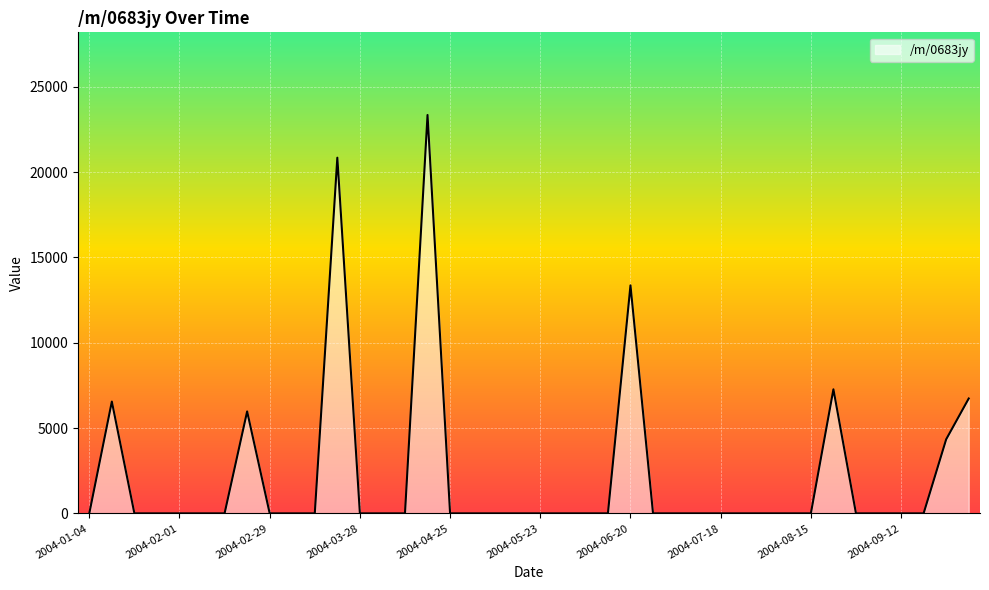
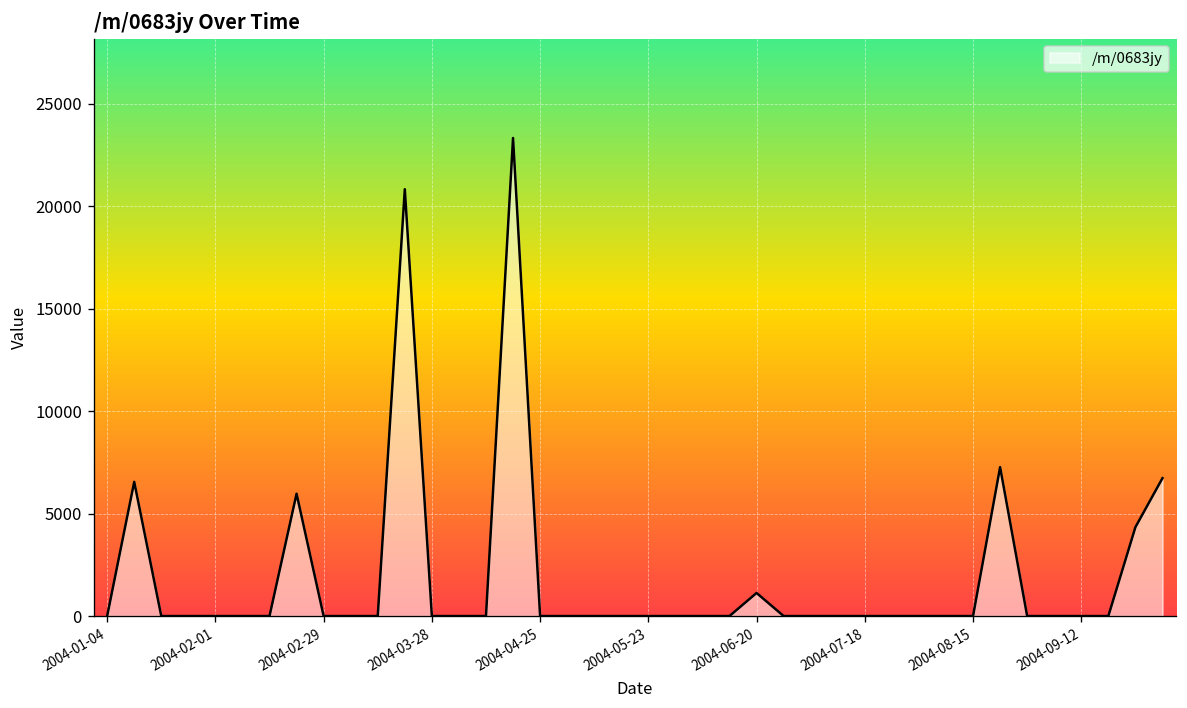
2004-06-20: 13400 -> 1100
